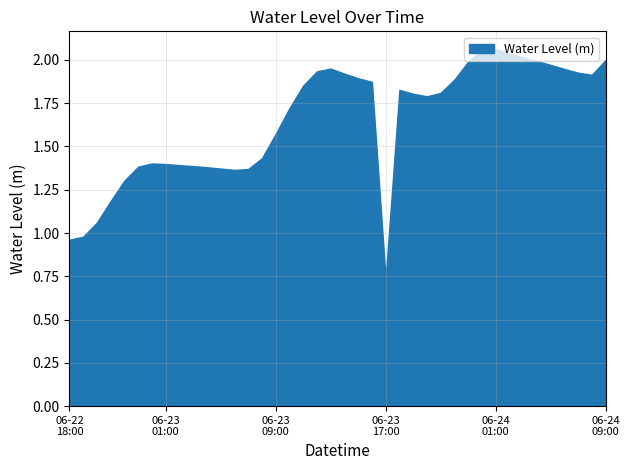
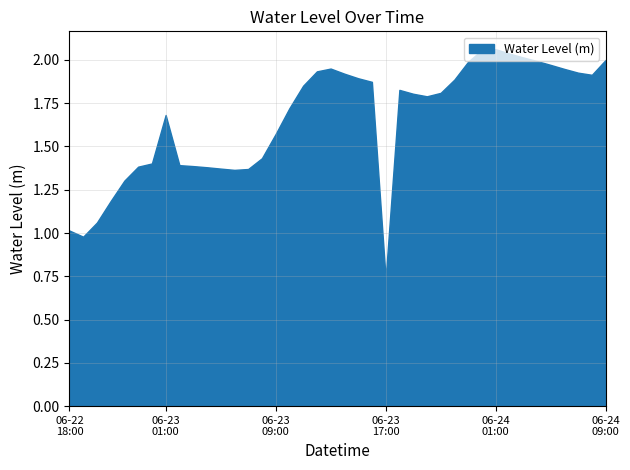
06-22 18:00: 0.96 -> 1.01
06-23 01:00: 1.40 -> 1.68
